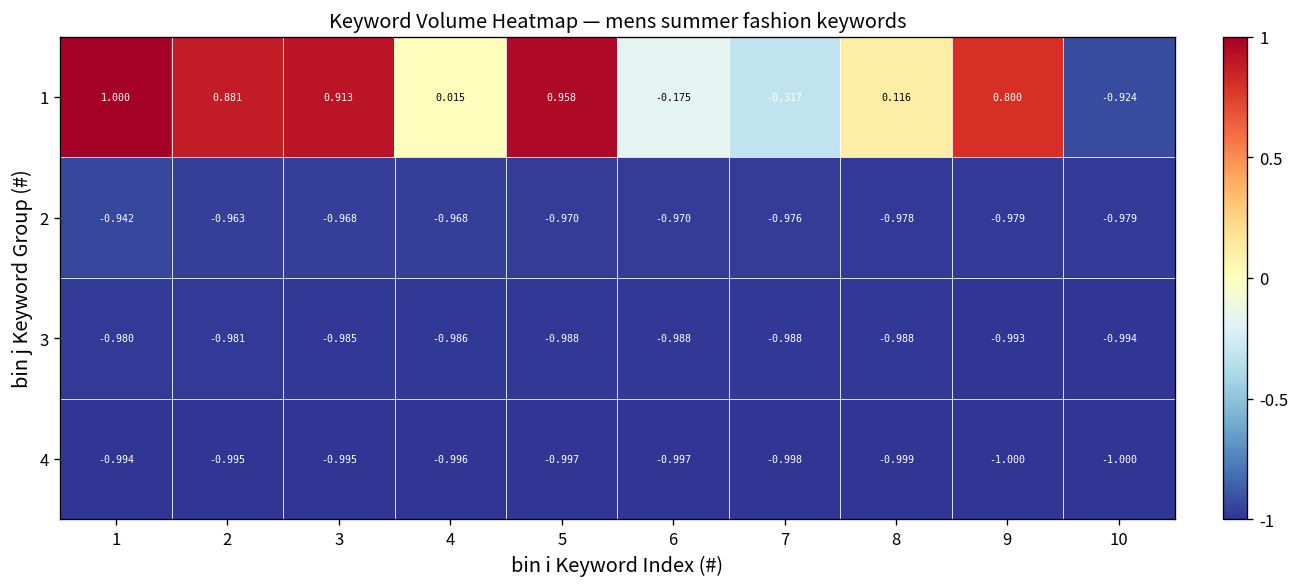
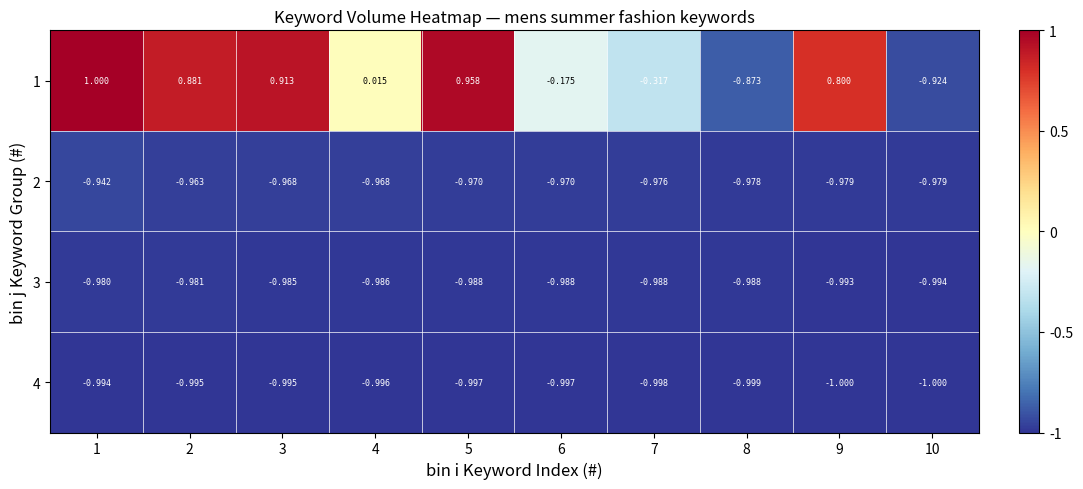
1, 8: 0.116 -> -0.873
